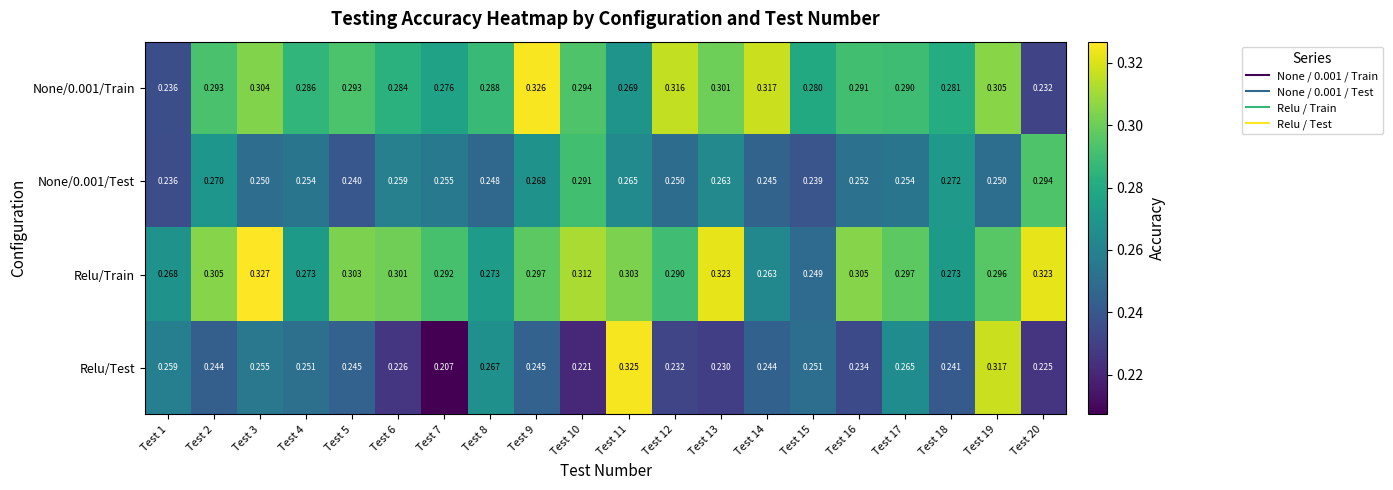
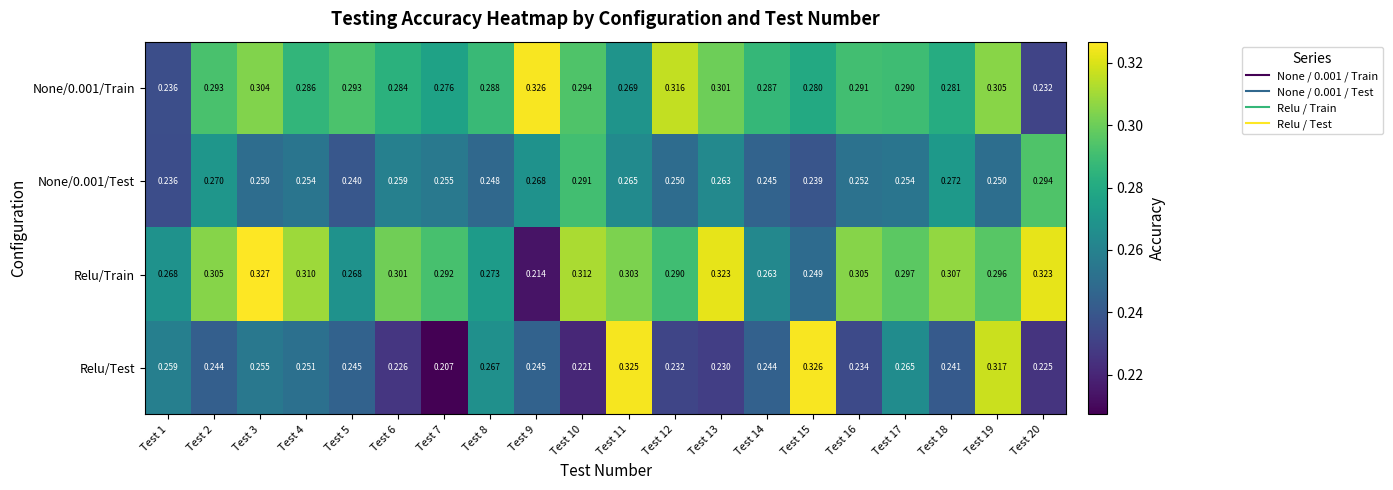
None/0.001/Train, Test 14: 0.317 -> 0.287
Relu/Train, Test 4: 0.273 -> 0.310
Relu/Train, Test 5: 0.303 -> 0.268
Relu/Train, Test 9: 0.297 -> 0.214
Relu/Train, Test 18: 0.273 -> 0.307
Relu/Test, Test 15: 0.251 -> 0.326
